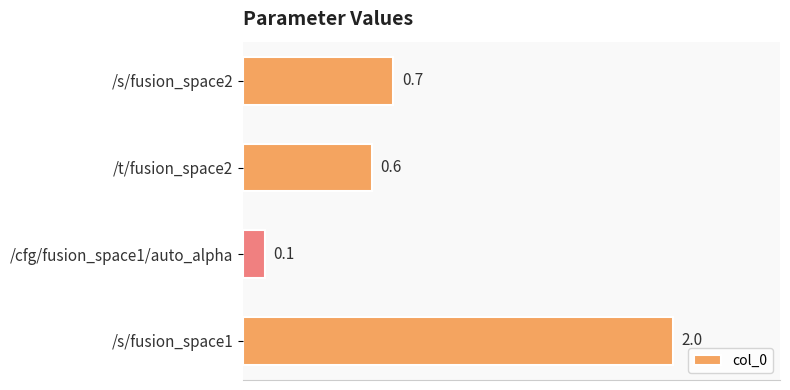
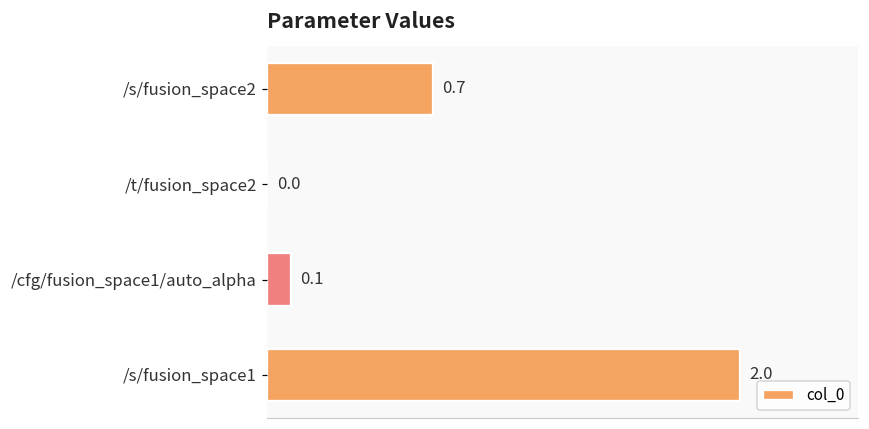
/t/fusion_space2: 0.6 -> 0.0
